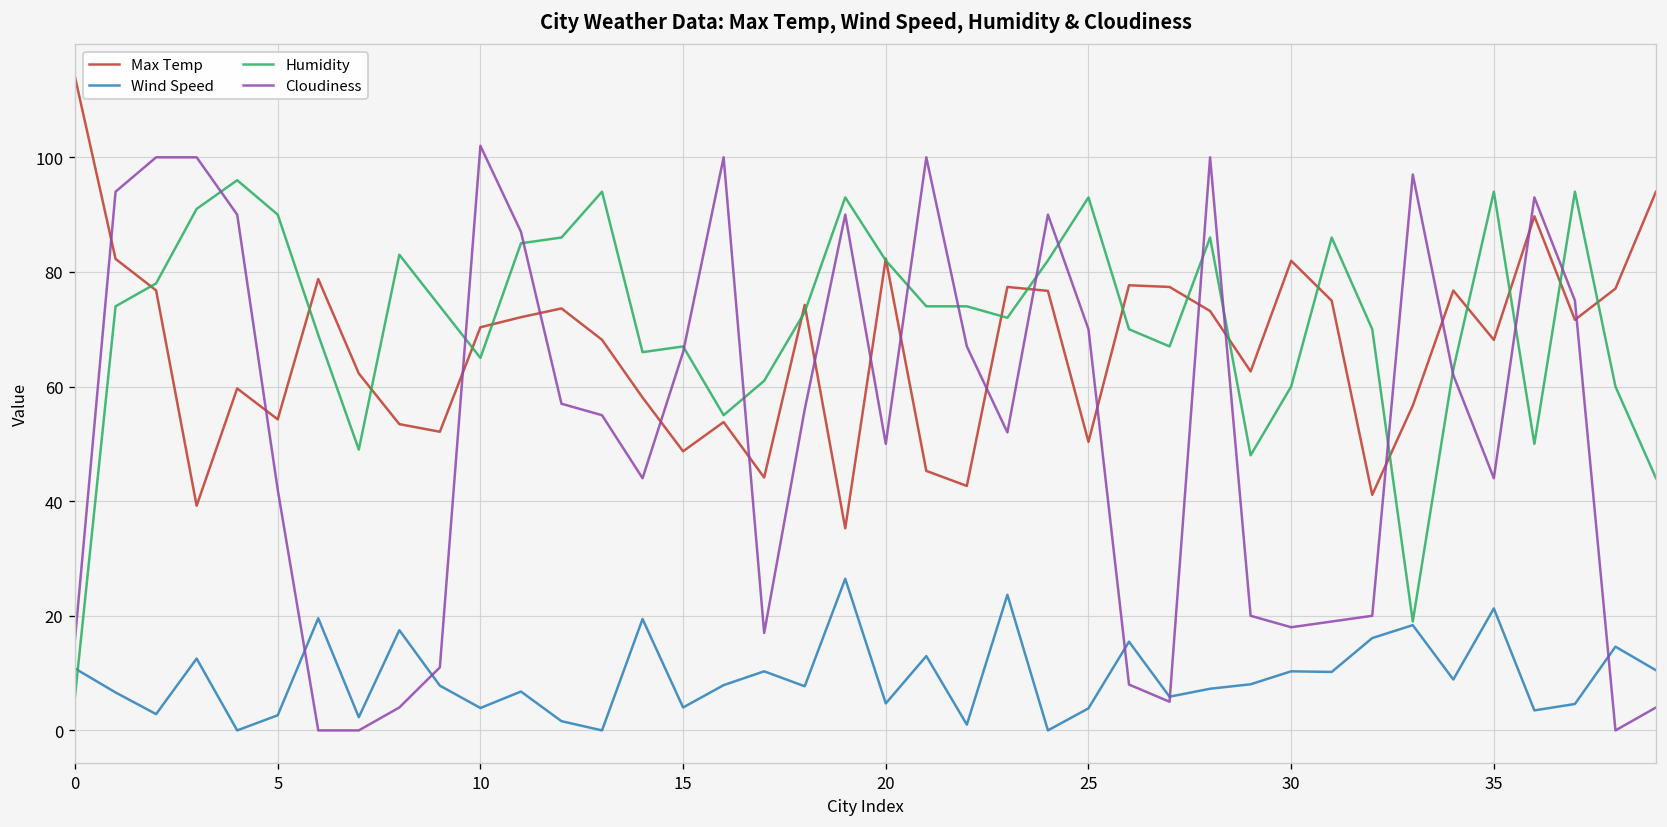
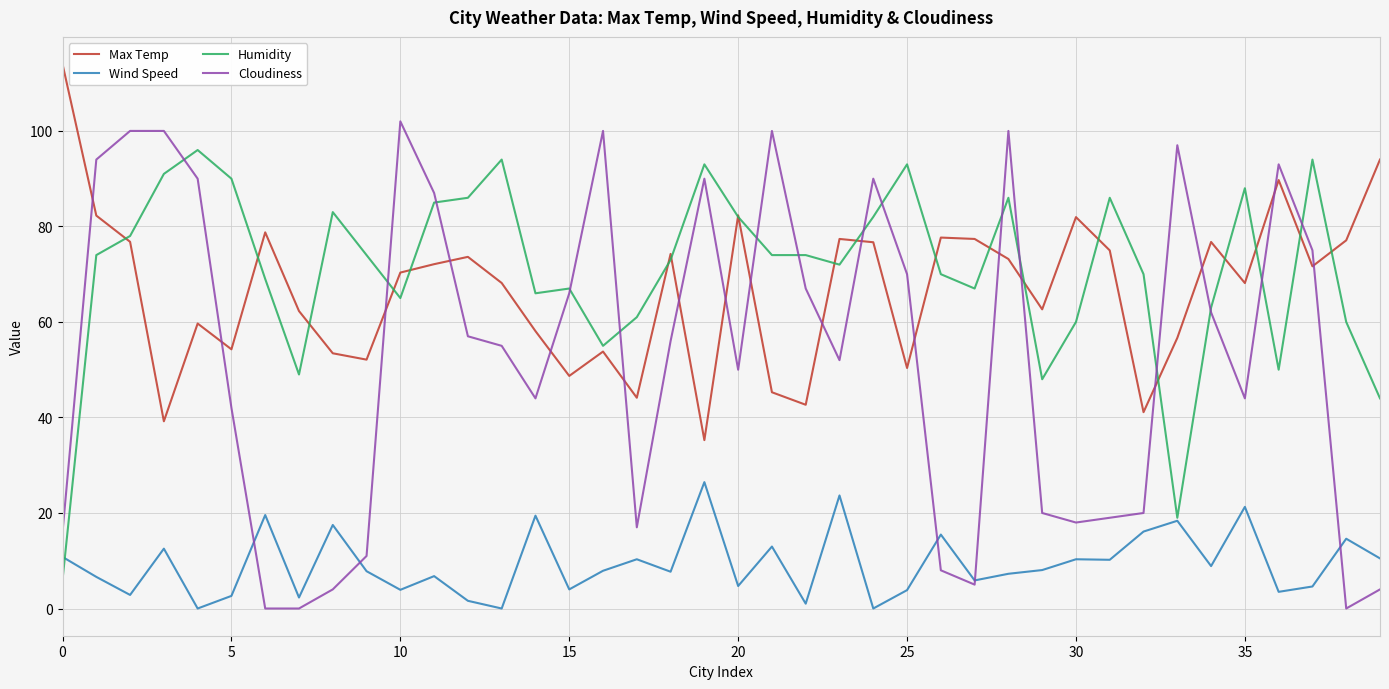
Humidity, 35: 94 -> 88
